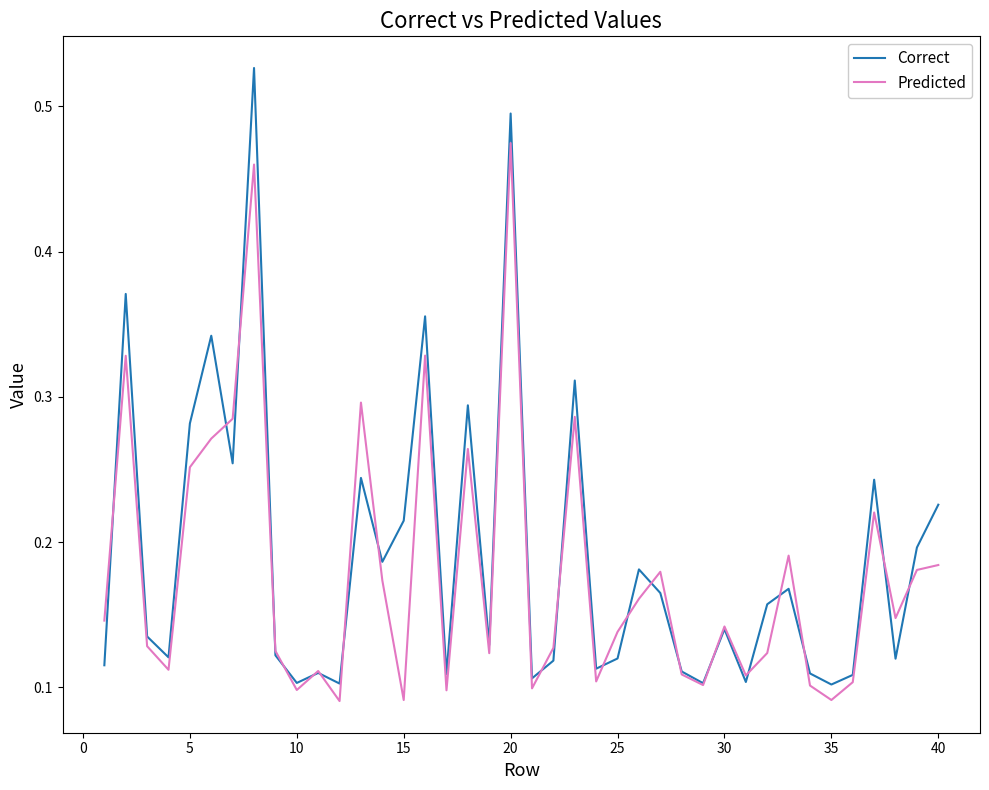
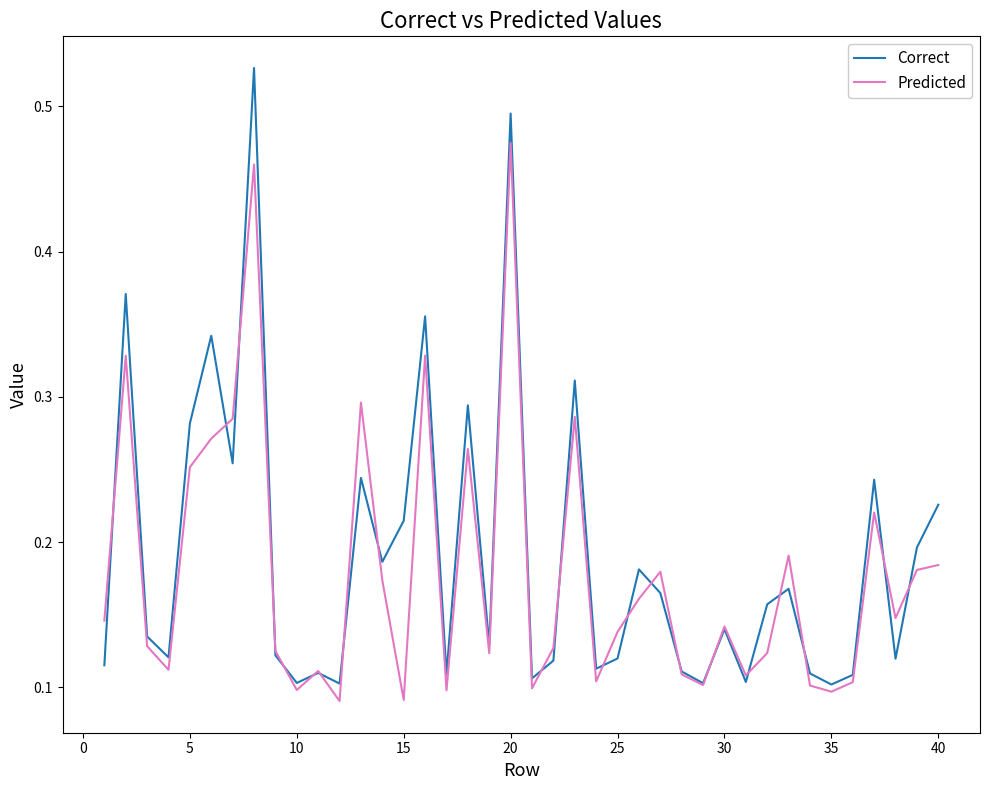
Predicted, 35: 0.091 -> 0.097
